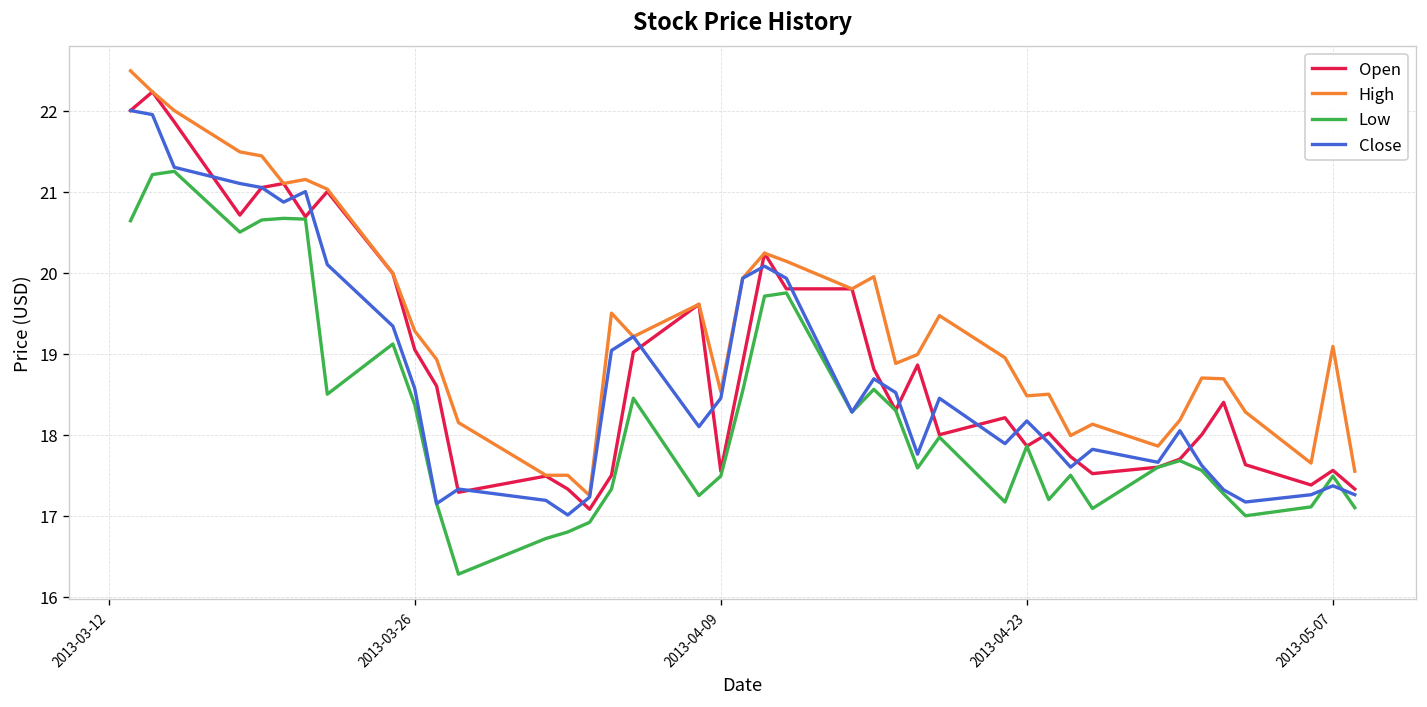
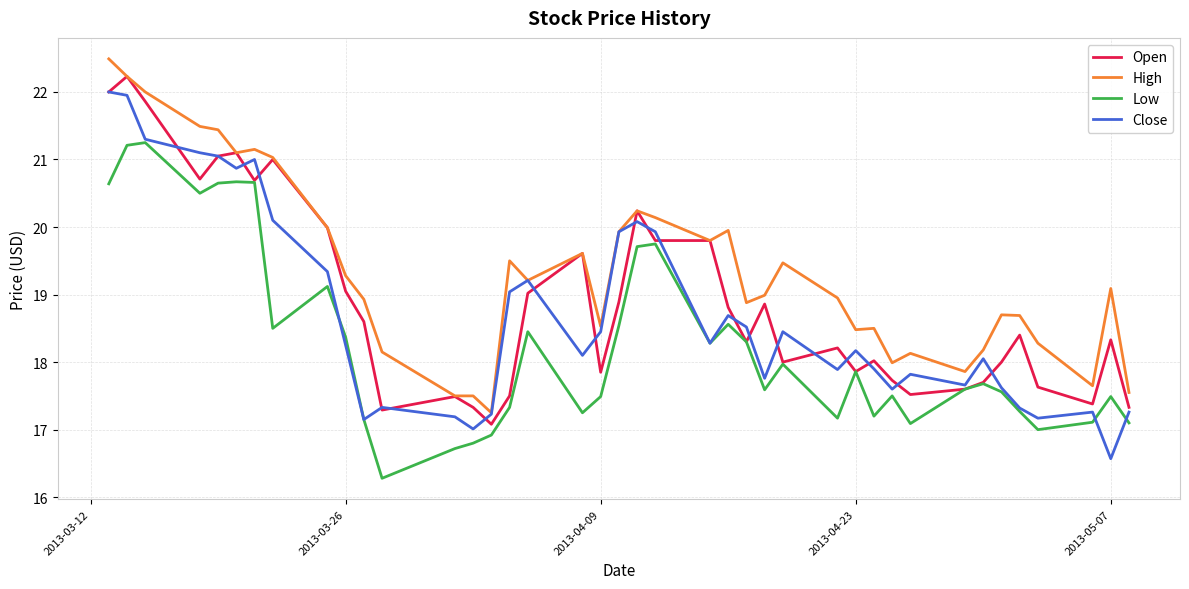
Close, 2013-03-26: 18.6 -> 18.3
Open, 2013-04-09: 17.6 -> 17.9
Open, 2013-05-07: 17.6 -> 18.3
Close, 2013-05-07: 17.4 -> 16.6
